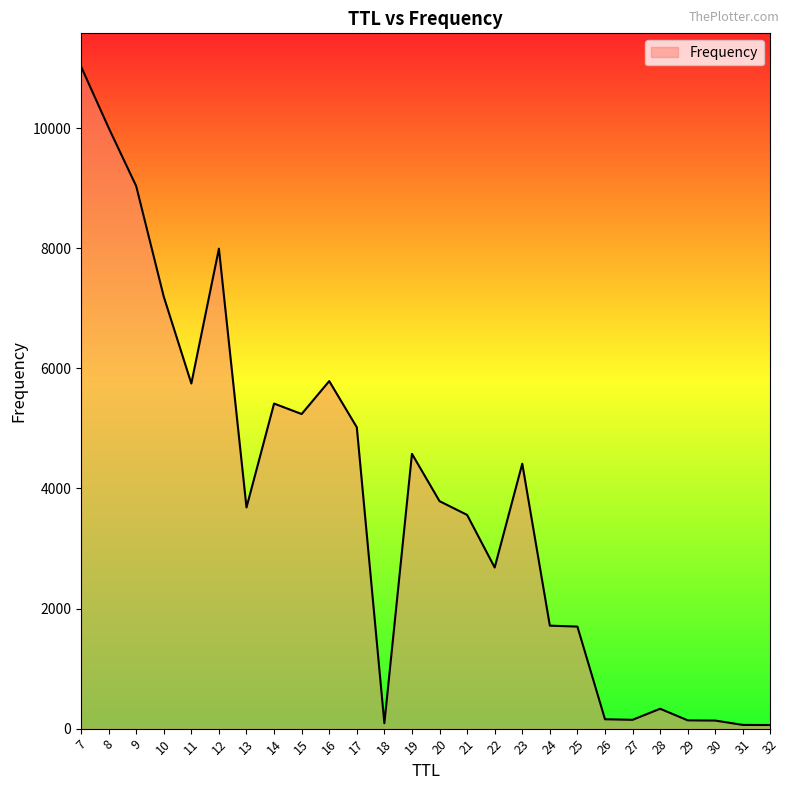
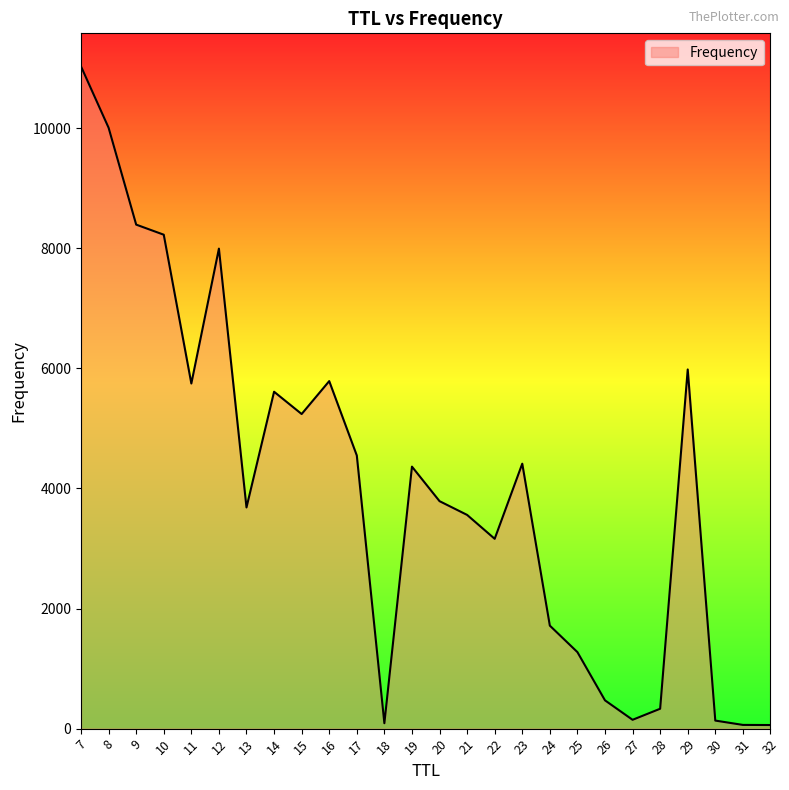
9: 9000 -> 8400
10: 7200 -> 8200
14: 5400 -> 5600
17: 5000 -> 4500
19: 4600 -> 4400
22: 2700 -> 3200
25: 1700 -> 1300
26: 200 -> 500
29: 100 -> 6000
